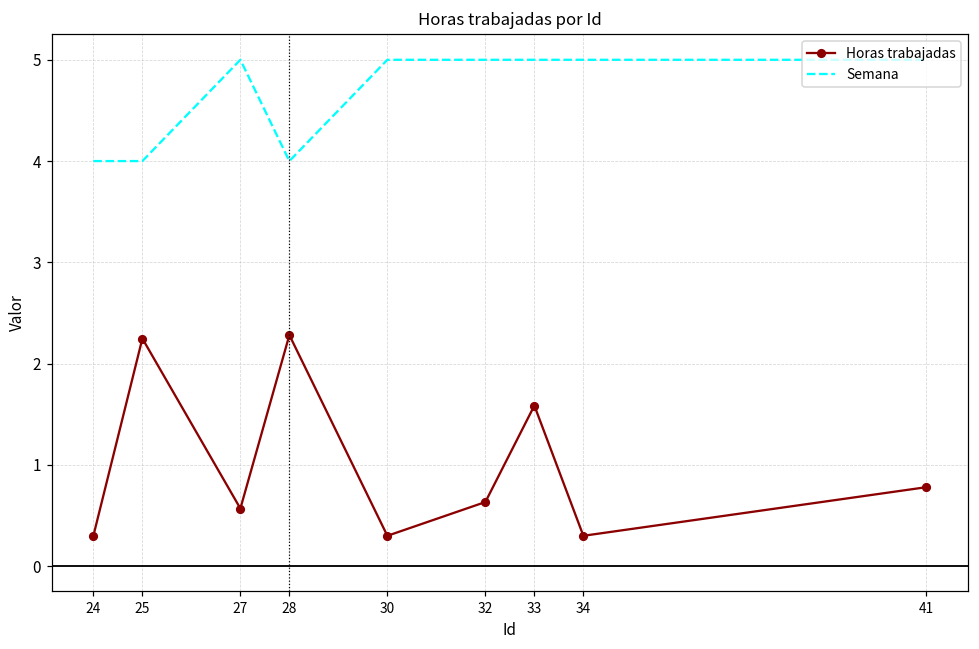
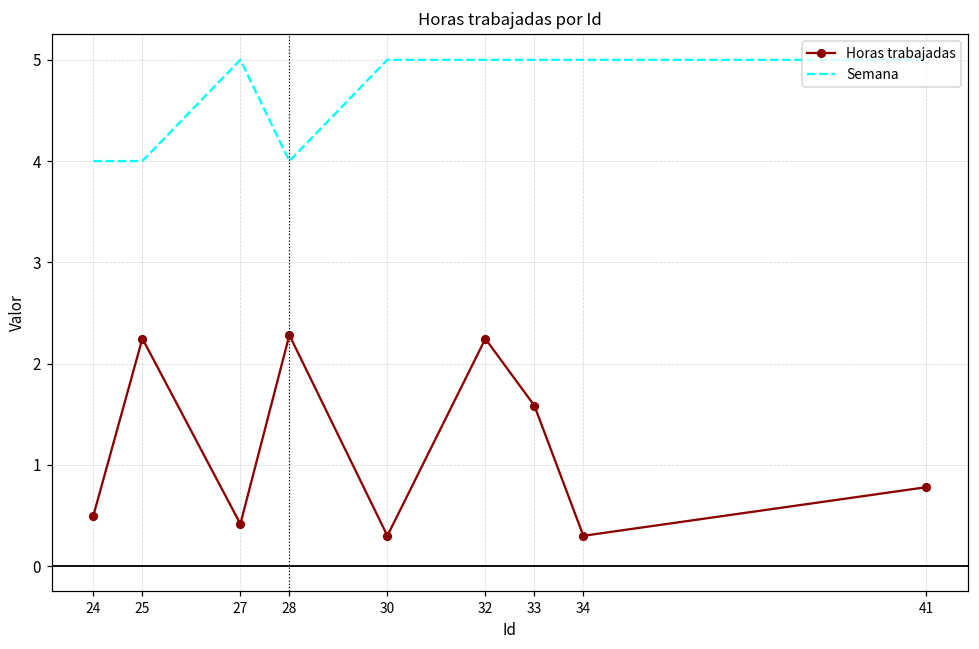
Horas trabajadas, 24: 0.3 -> 0.5
Horas trabajadas, 27: 0.6 -> 0.4
Horas trabajadas, 32: 0.6 -> 2.2
